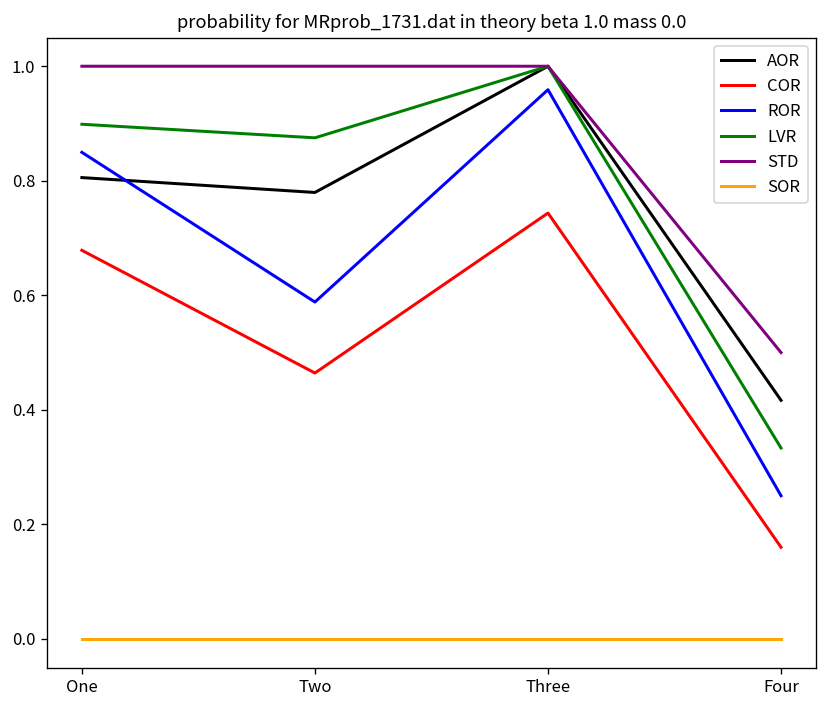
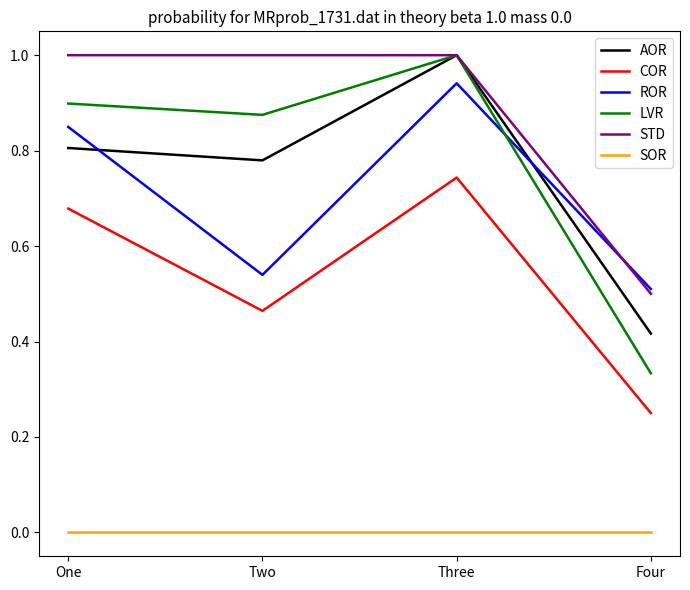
ROR, Two: 0.59 -> 0.54
ROR, Three: 0.96 -> 0.94
COR, Four: 0.16 -> 0.25
ROR, Four: 0.25 -> 0.51
